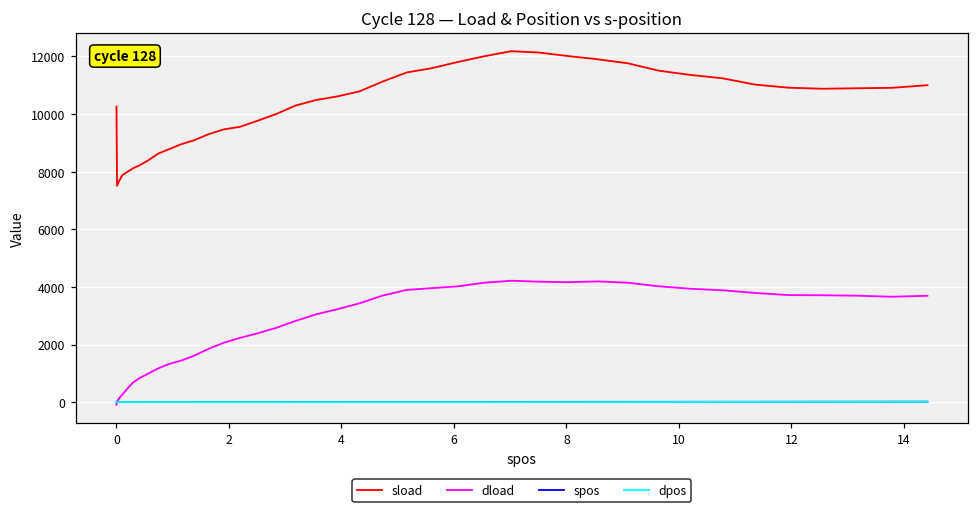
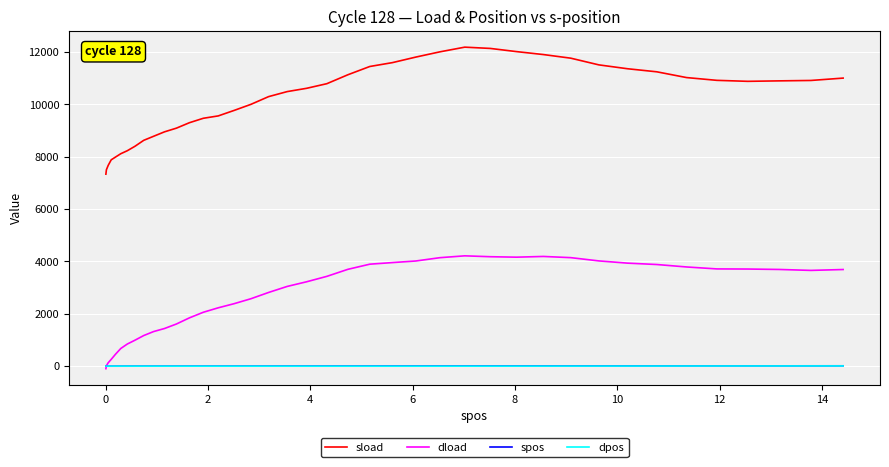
sload, 0: 10300 -> 7300
